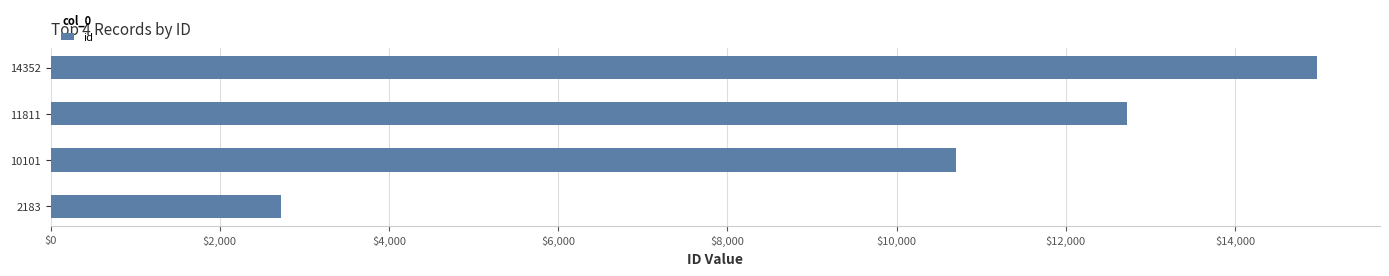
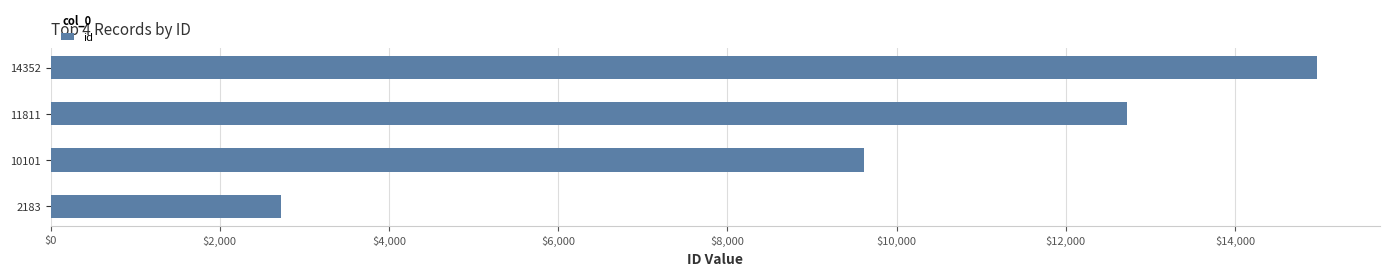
10101: $10,700 -> $9,600
